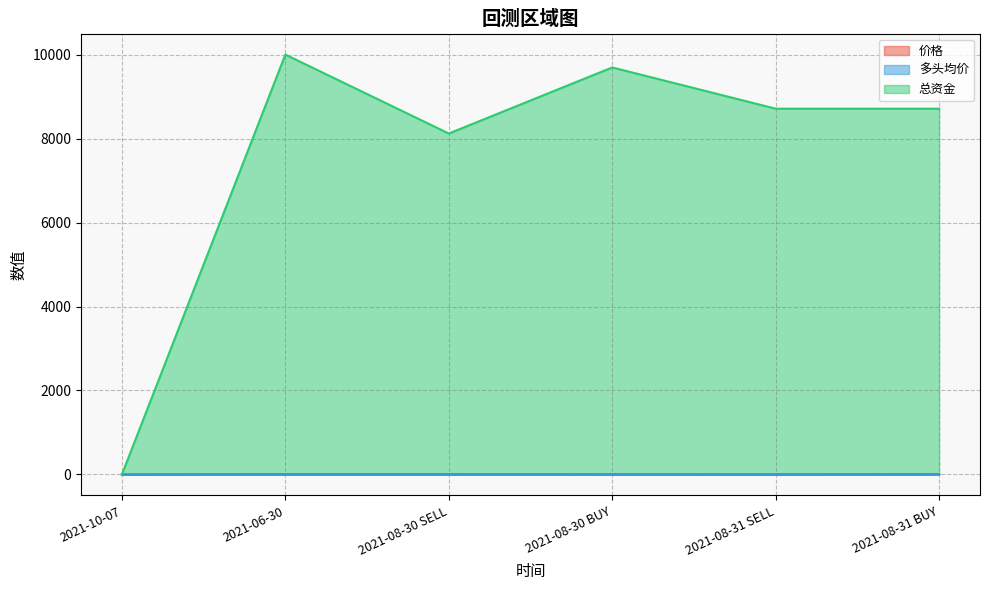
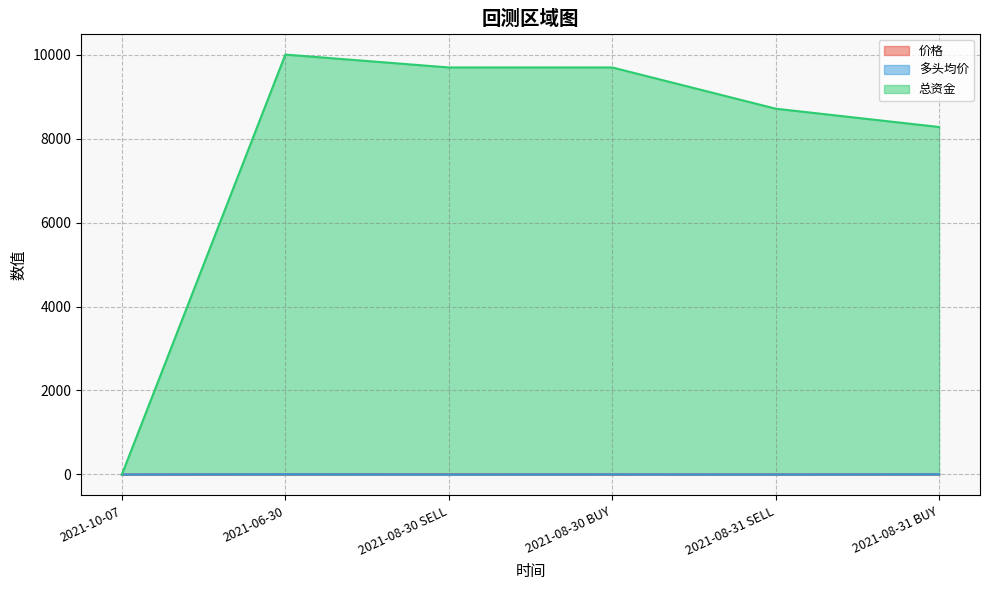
总资金, 2021-08-30 SELL: 8100 -> 9700
总资金, 2021-08-31 BUY: 8700 -> 8300
